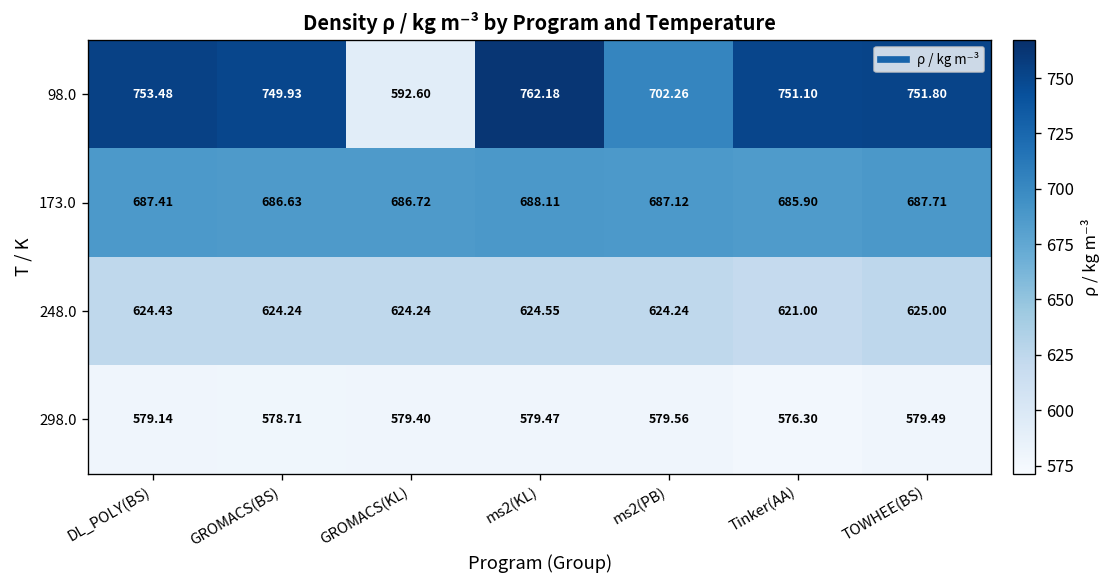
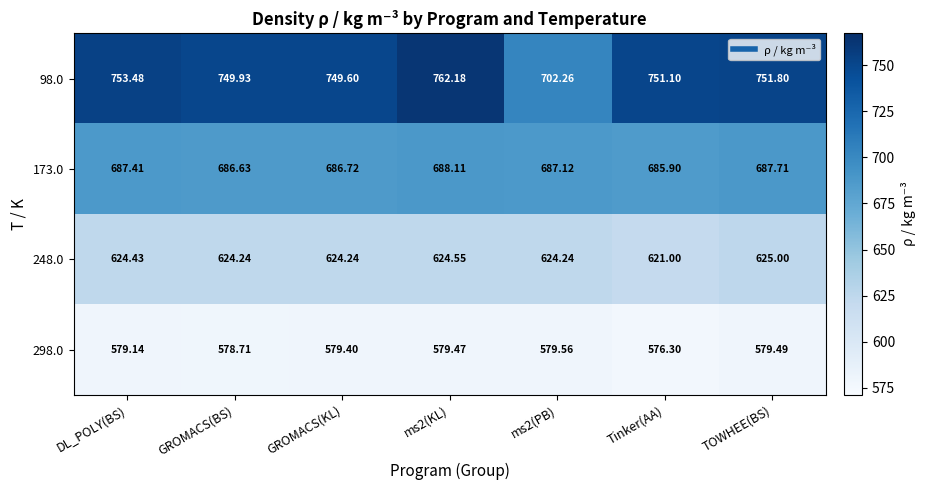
98.0, GROMACS(KL): 592.60 -> 749.60
